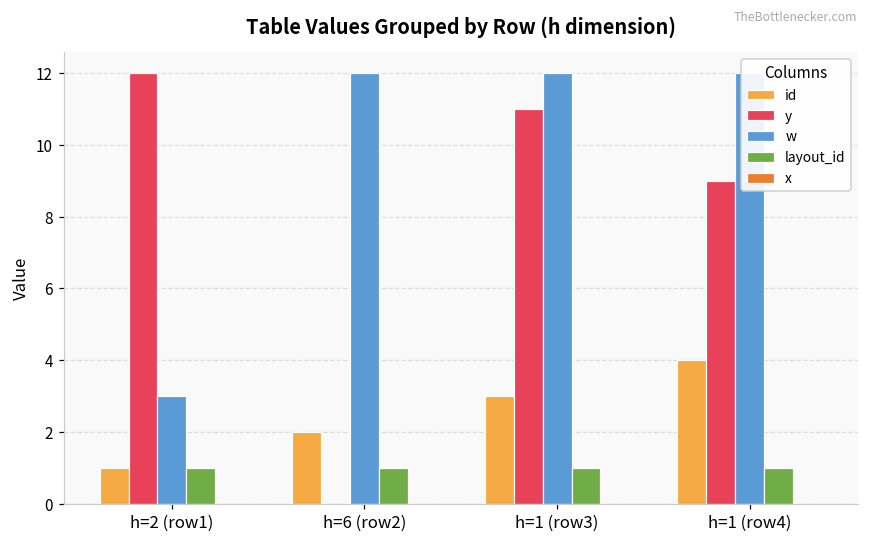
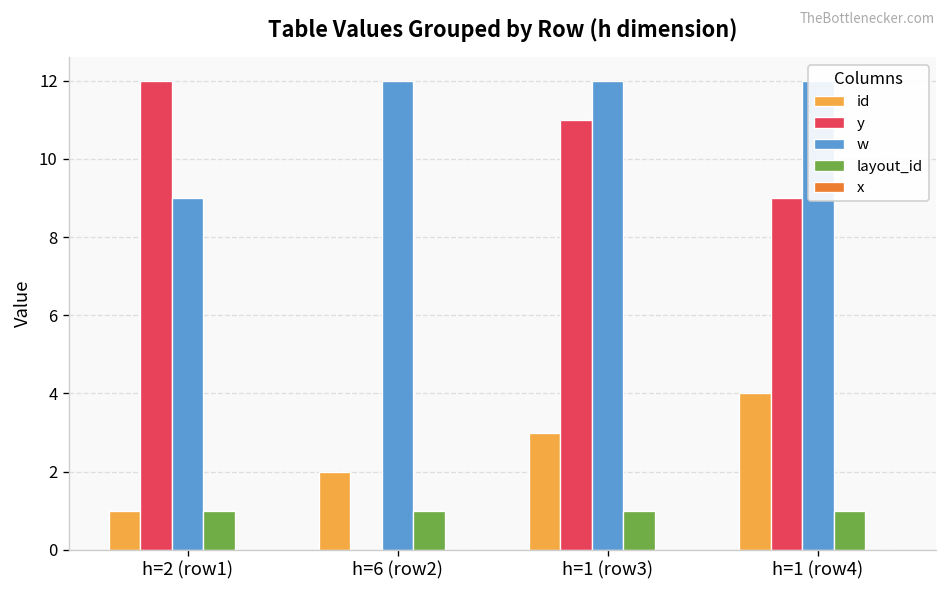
w, h=2 (row1): 3 -> 9
